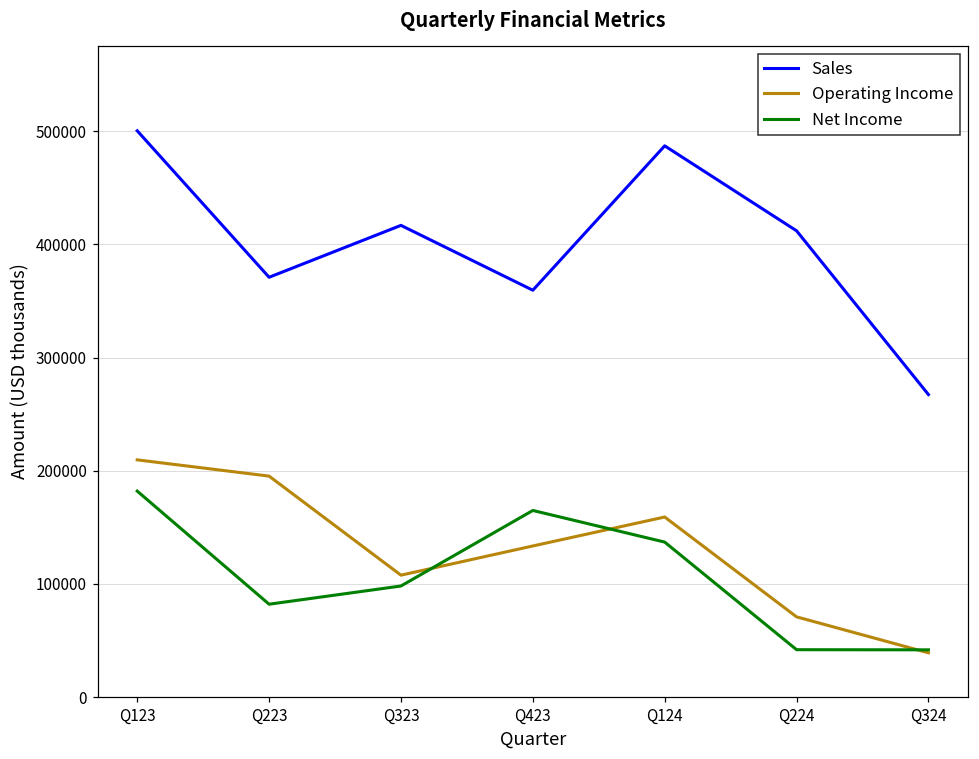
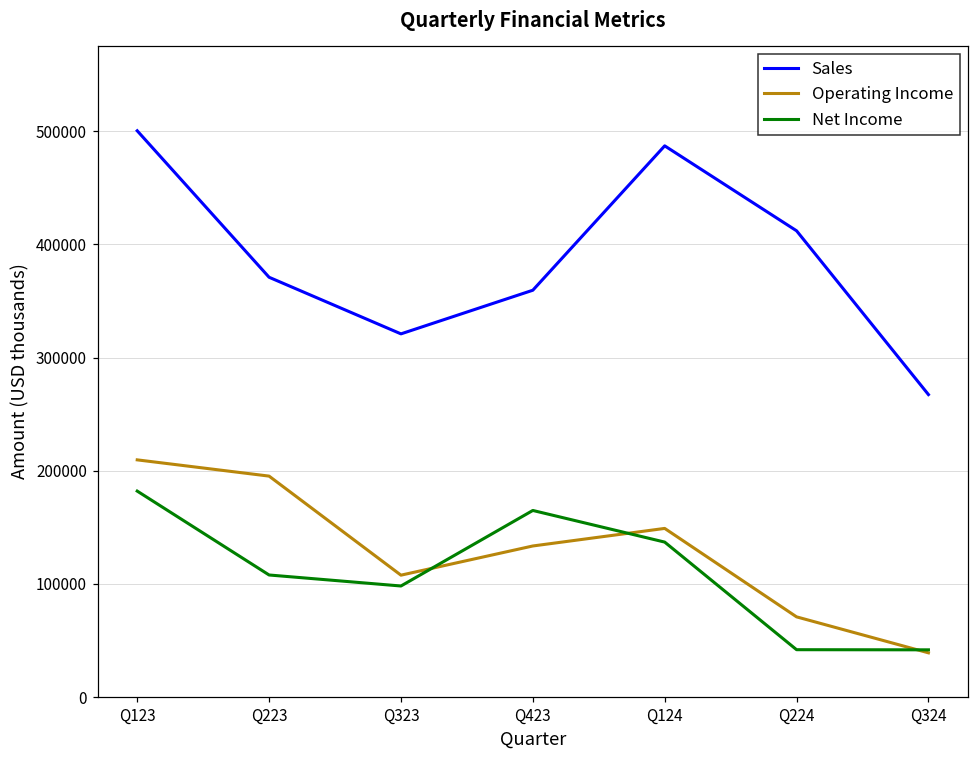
Net Income, Q223: 82000 -> 108000
Sales, Q323: 417000 -> 321000
Operating Income, Q124: 159000 -> 149000
